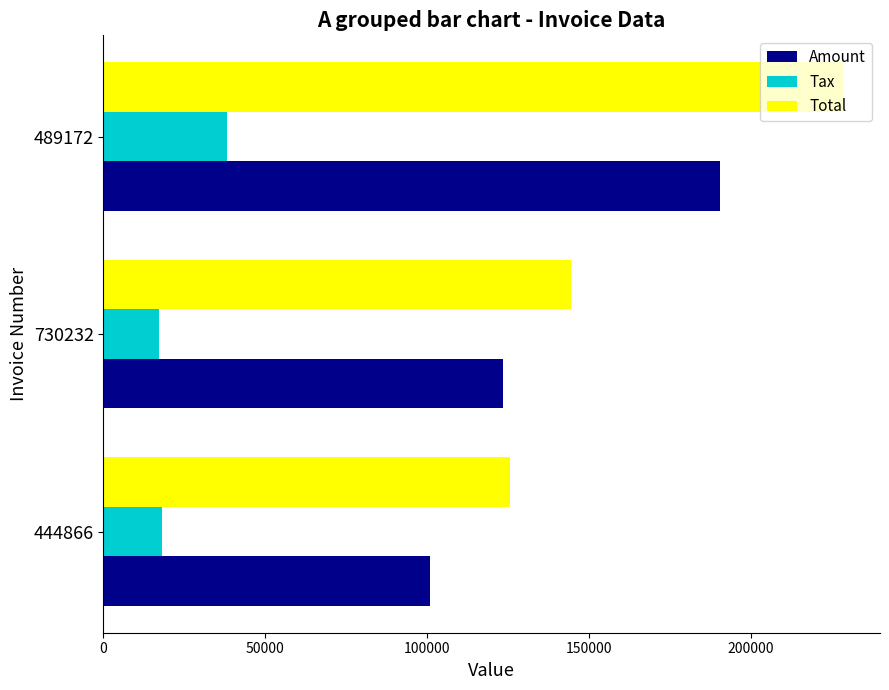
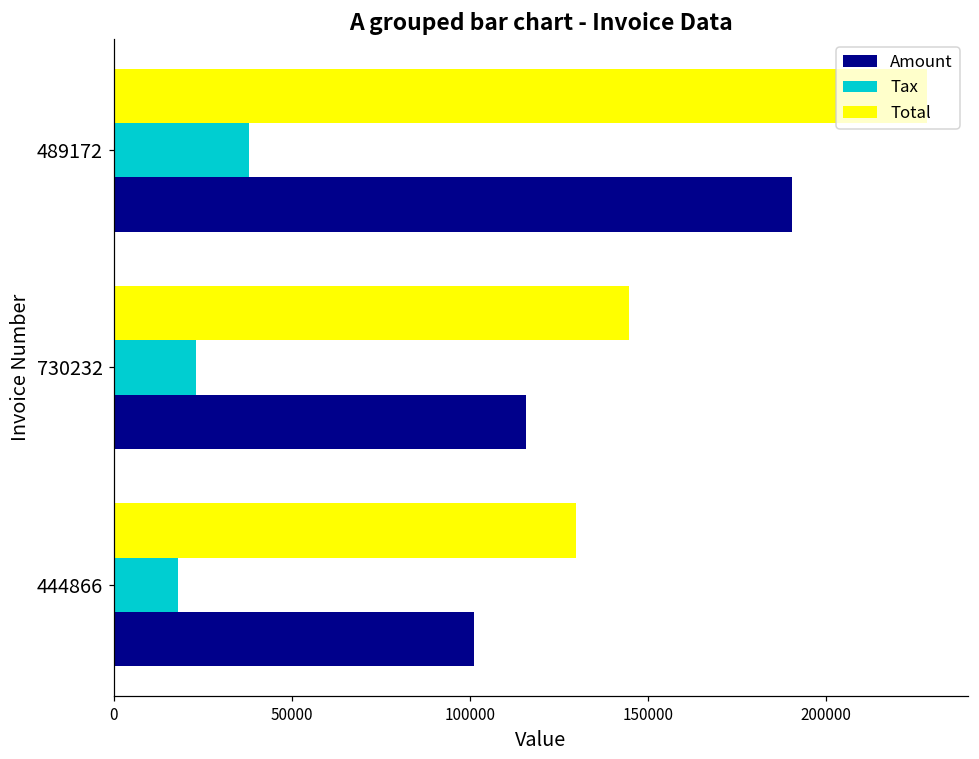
Tax, 730232: 17000 -> 23000
Amount, 730232: 123000 -> 116000
Total, 444866: 126000 -> 130000
